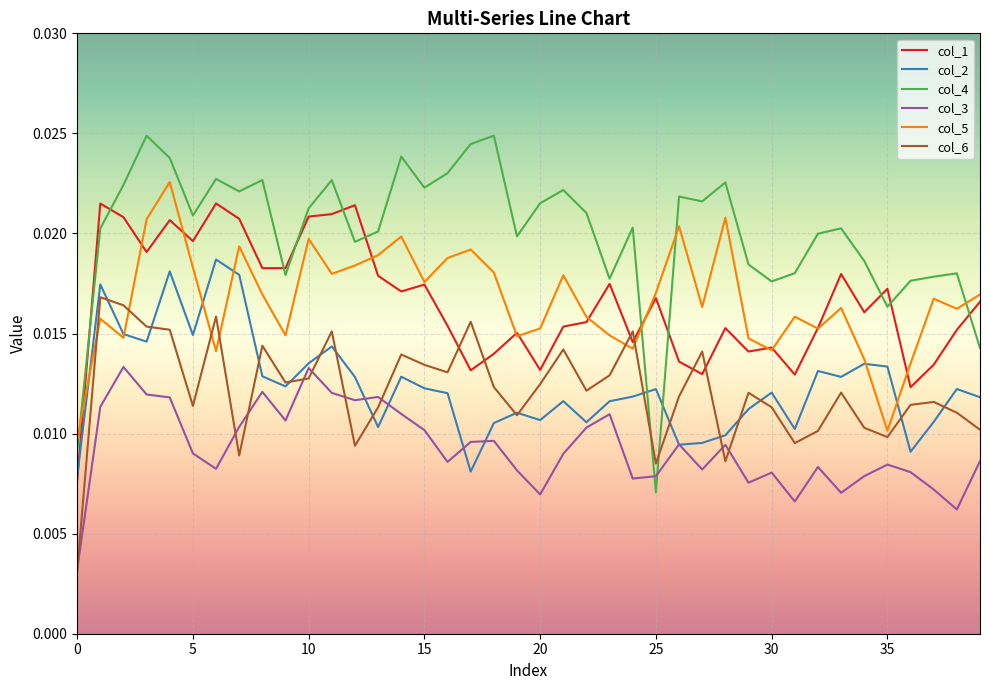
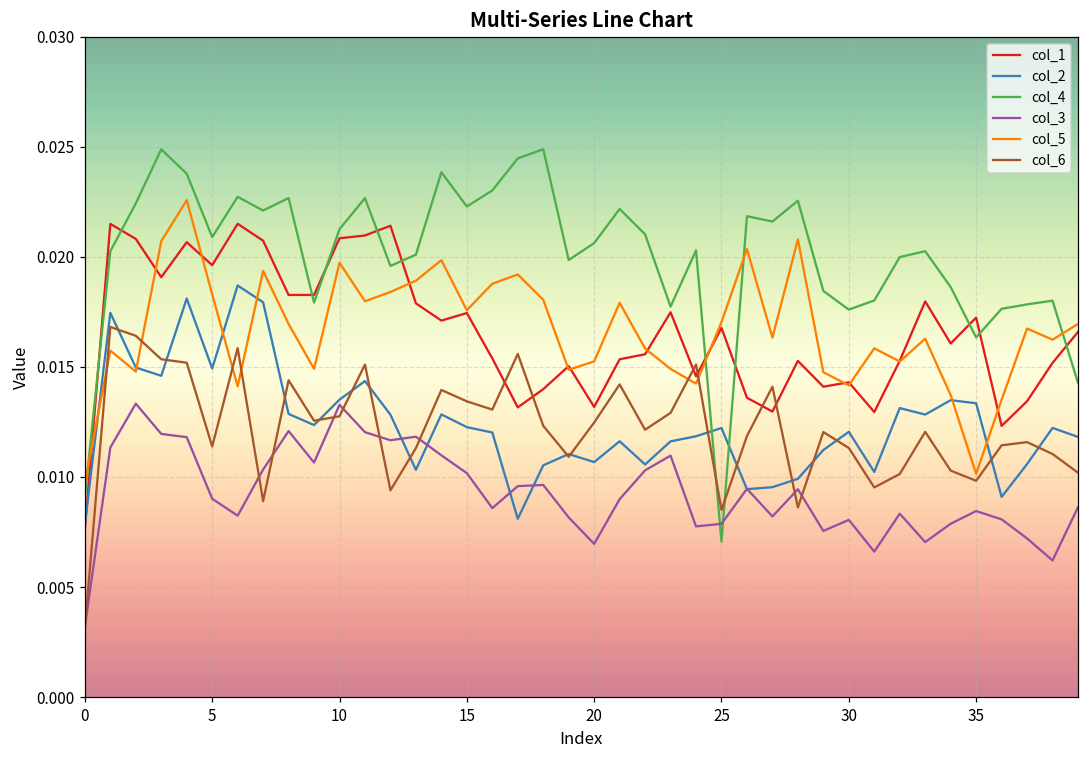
col_4, 20: 0.0215 -> 0.0206
